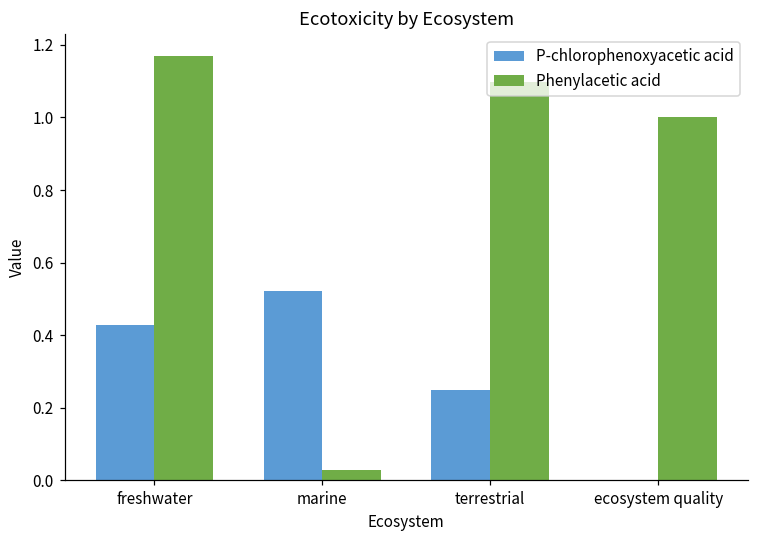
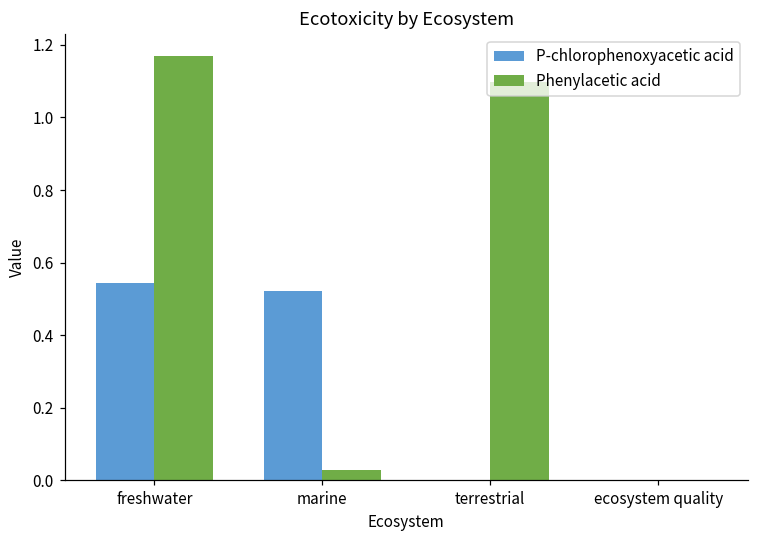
P-chlorophenoxyacetic acid, freshwater: 0.43 -> 0.54
P-chlorophenoxyacetic acid, terrestrial: 0.25 -> 0.00
Phenylacetic acid, ecosystem quality: 1 -> 0
